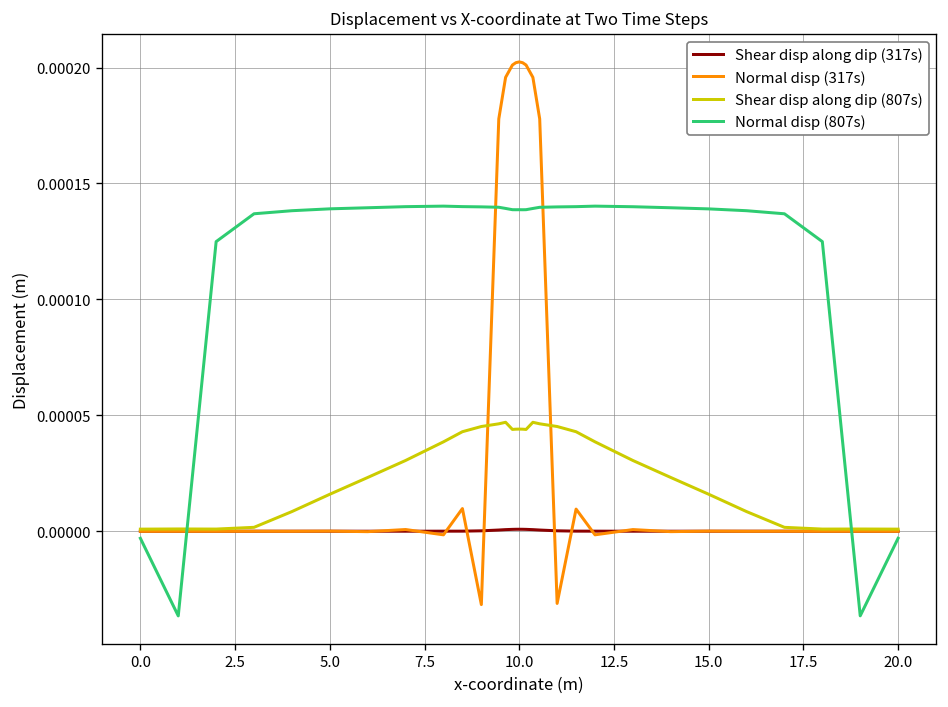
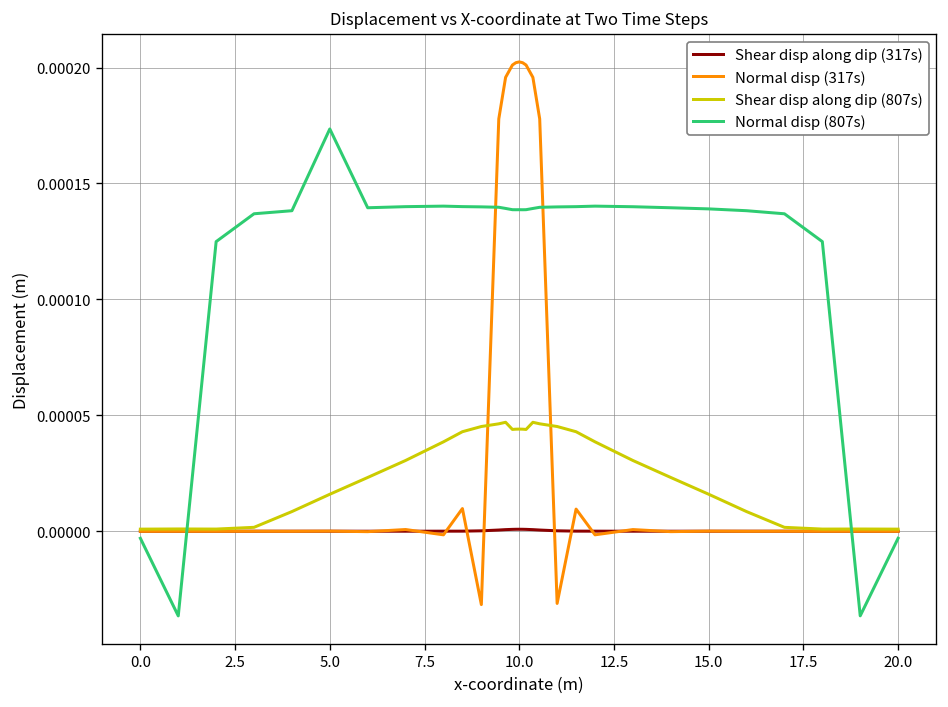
Normal disp (807s), 5.0: 0.000139 -> 0.000174
